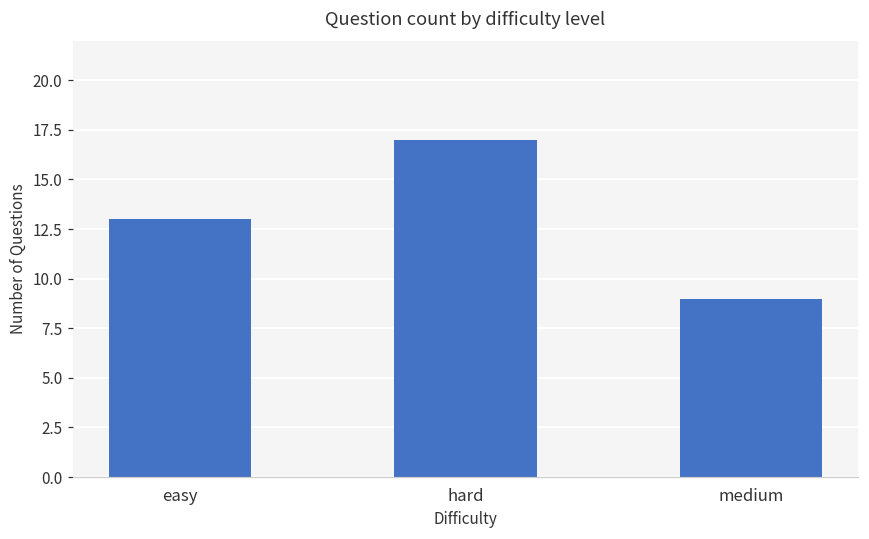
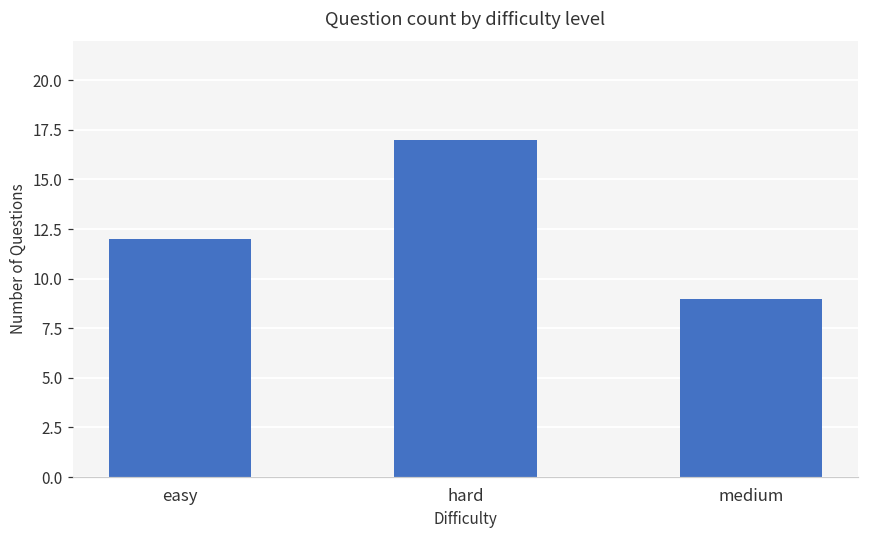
easy: 13 -> 12
